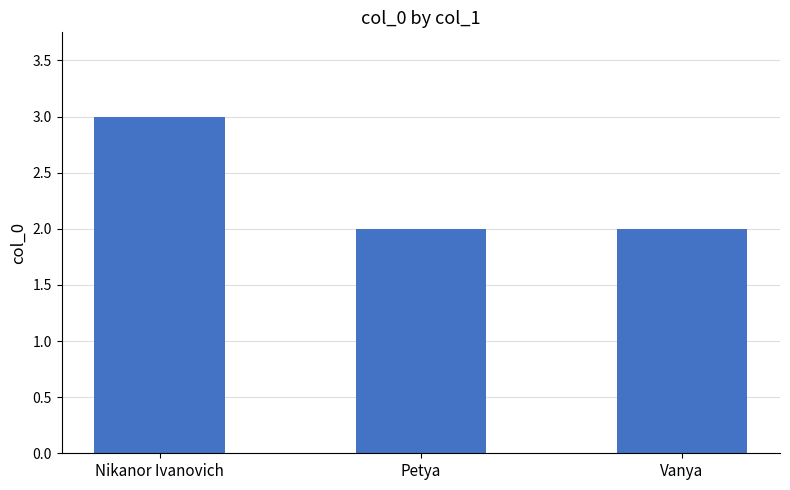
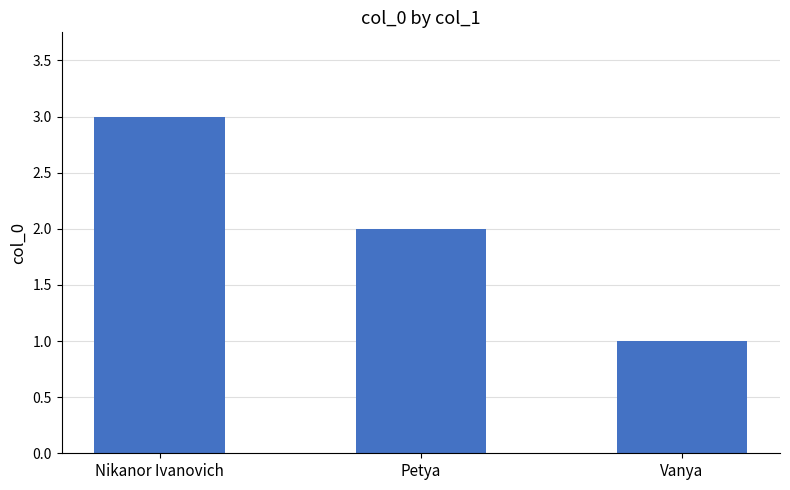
Vanya: 2 -> 1
